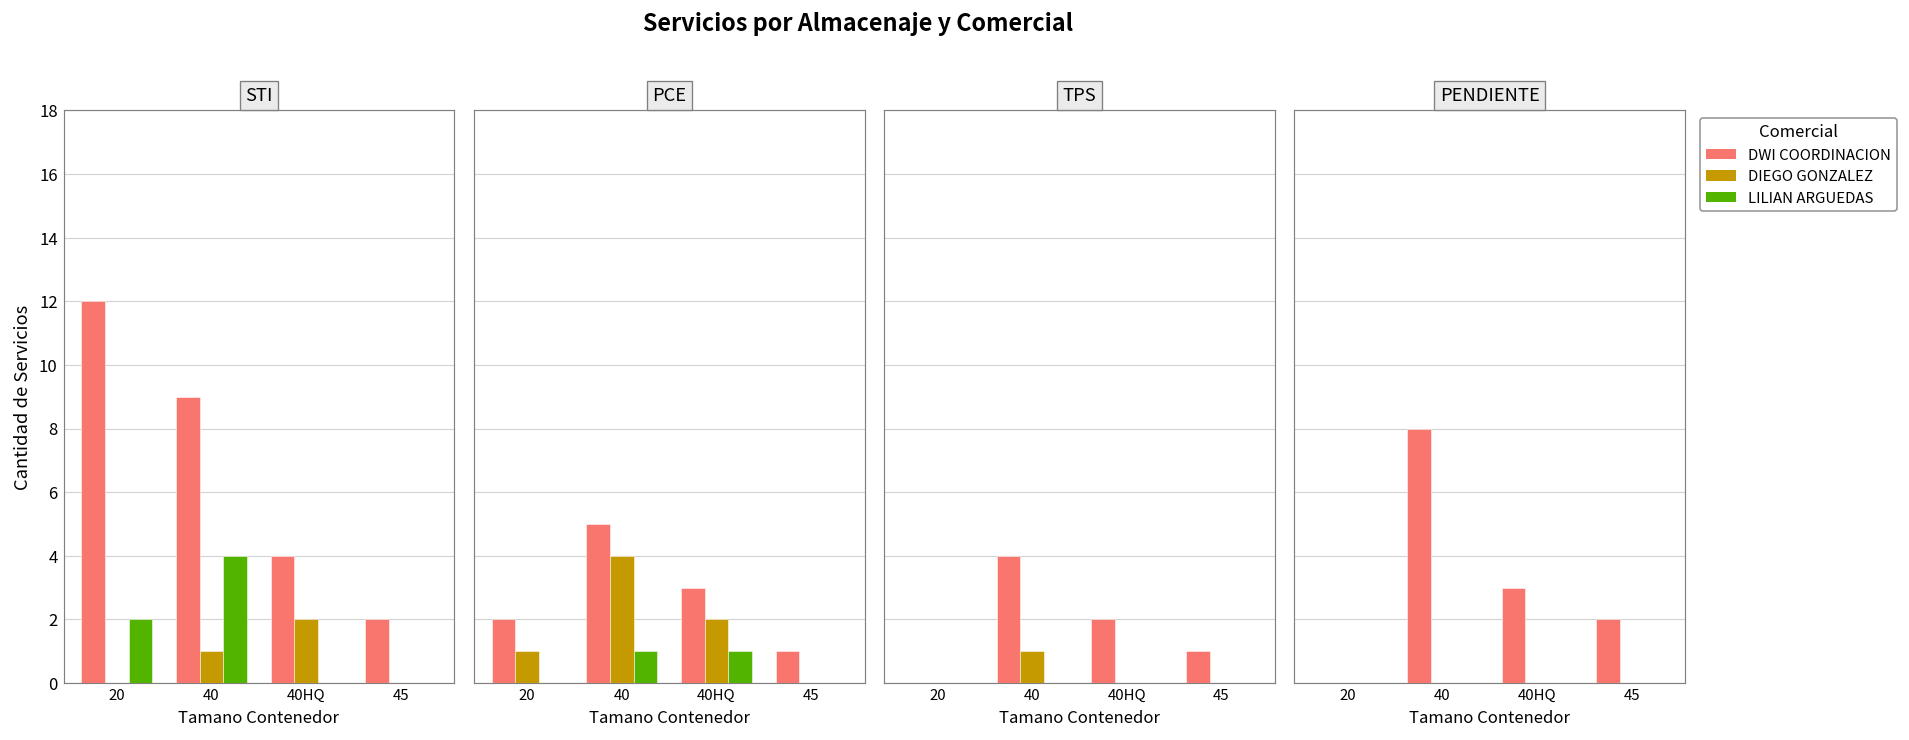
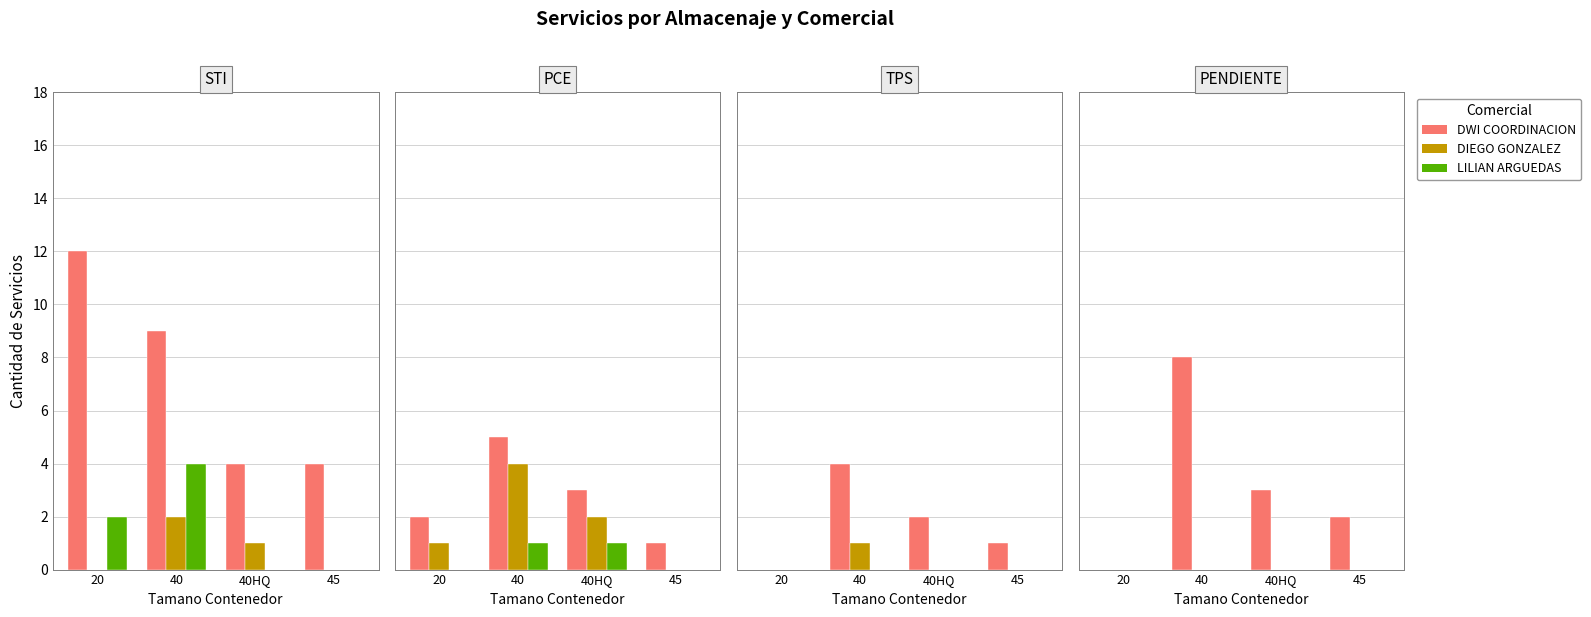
STI, DIEGO GONZALEZ, 40: 1 -> 2
STI, DIEGO GONZALEZ, 40HQ: 2 -> 1
STI, DWI COORDINACION, 45: 2 -> 4
